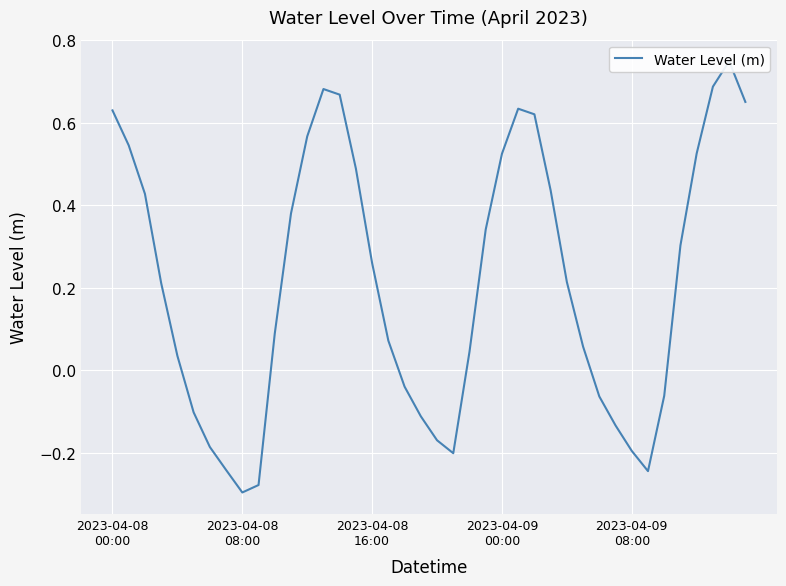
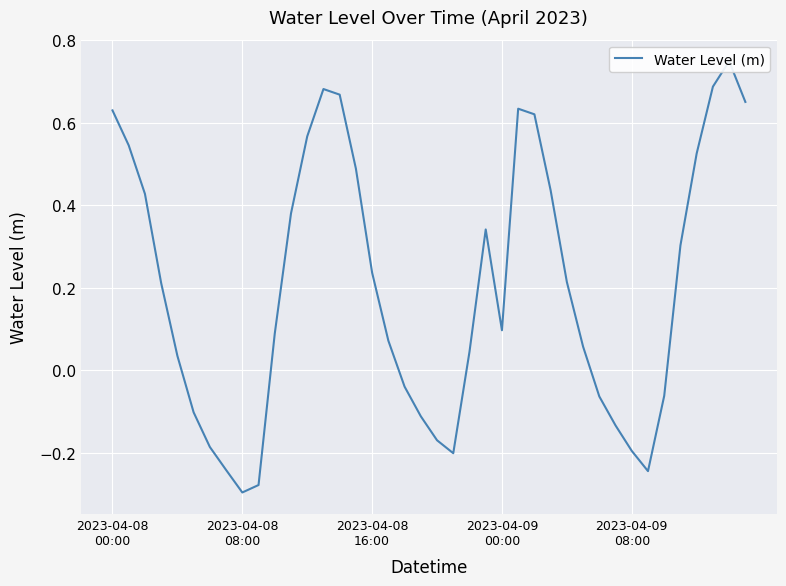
2023-04-08 16:00: 0.26 -> 0.24
2023-04-09 00:00: 0.52 -> 0.10
